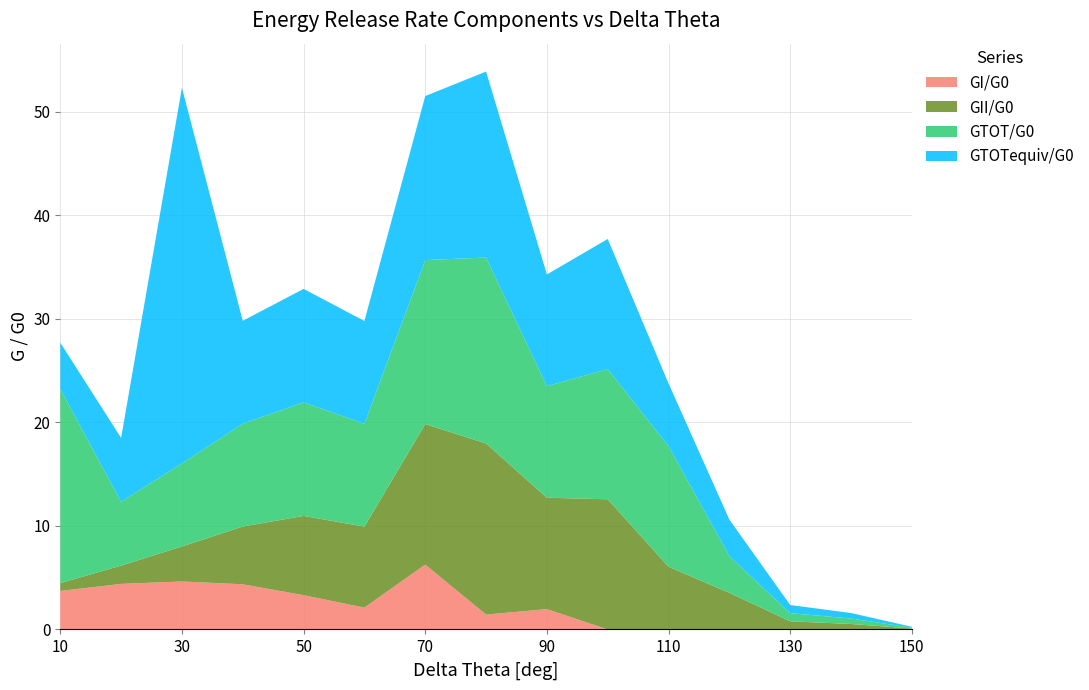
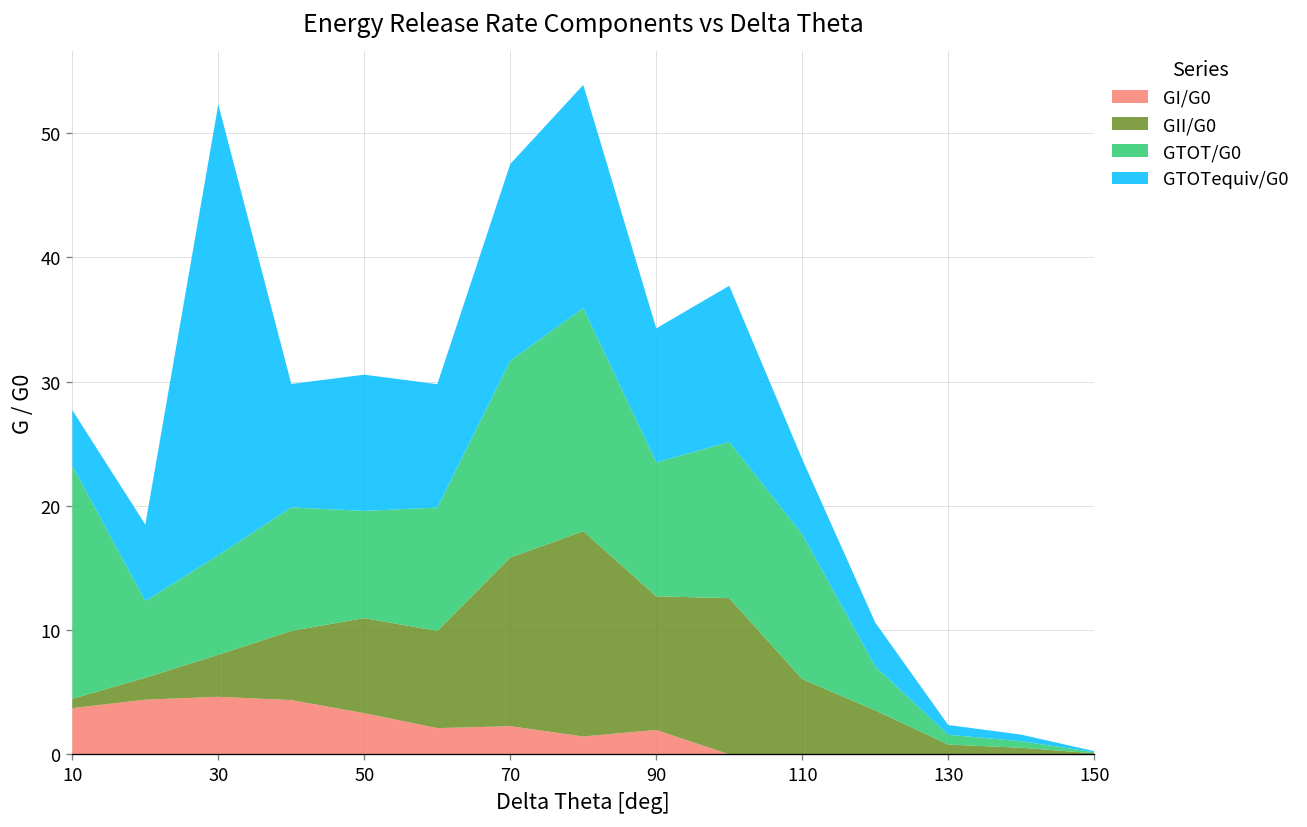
GTOT/G0, 50: 11.0 -> 8.6
GI/G0, 70: 6.3 -> 2.3
